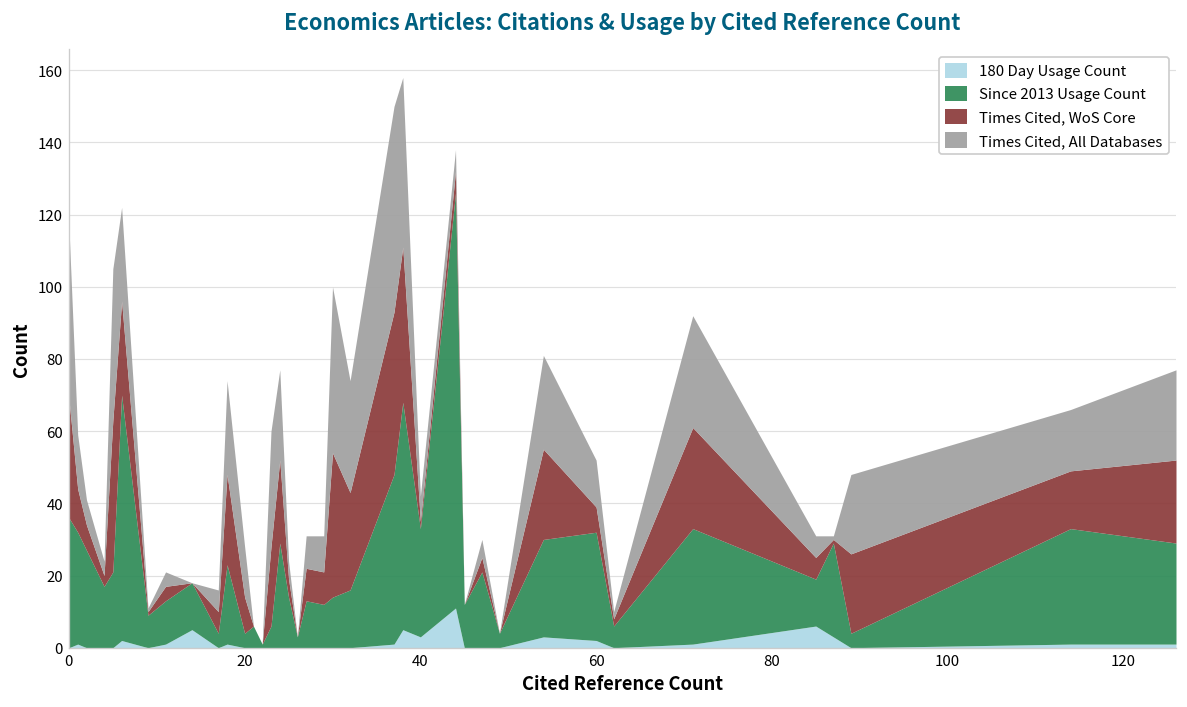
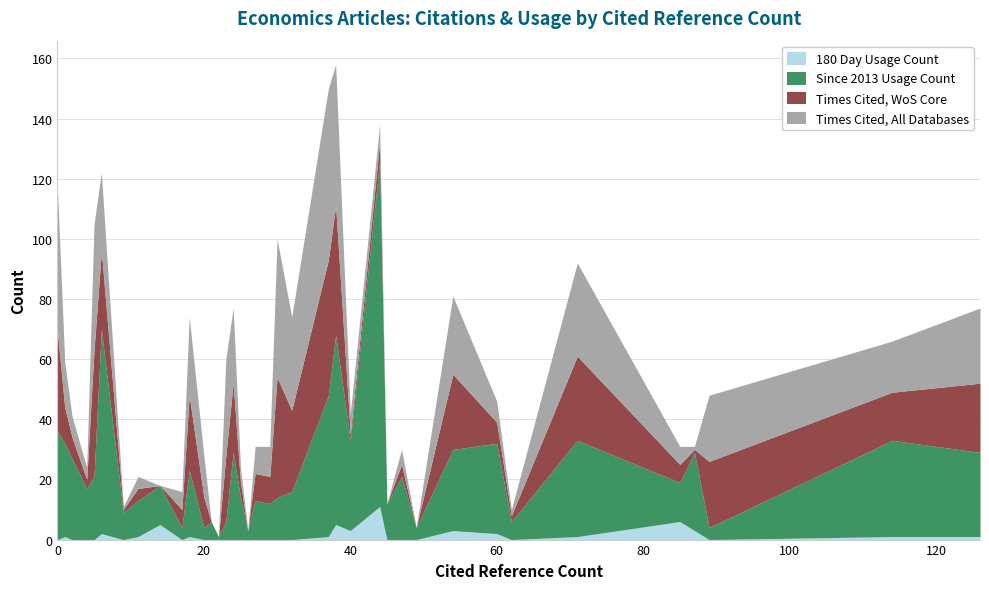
Times Cited, All Databases, 60: 13 -> 7
